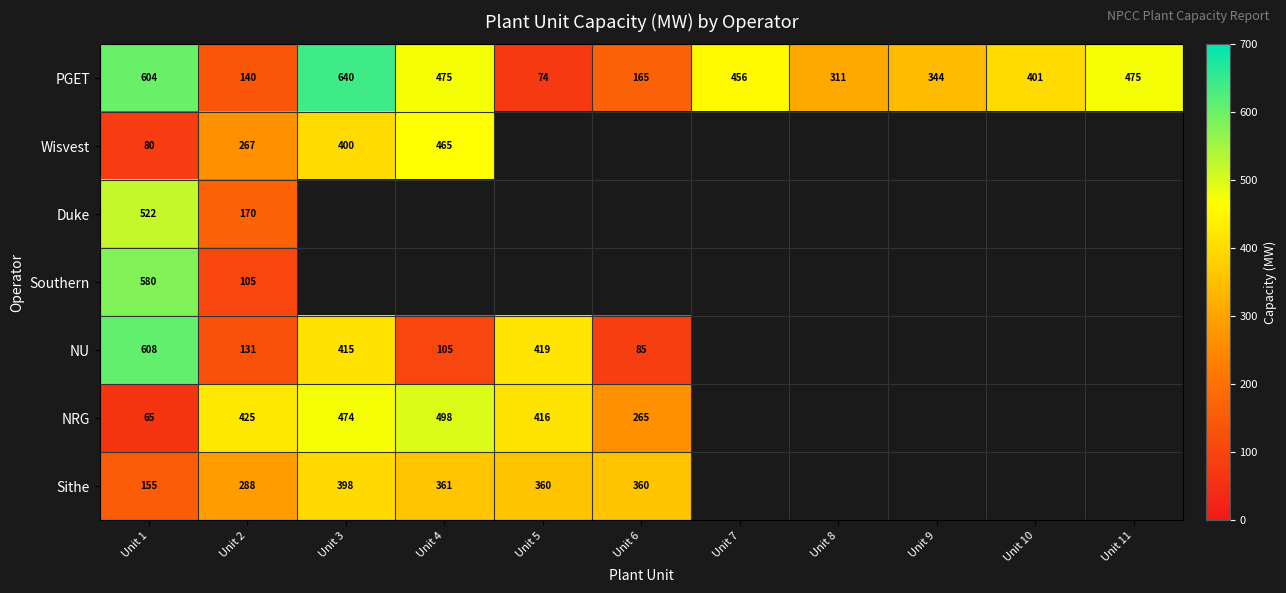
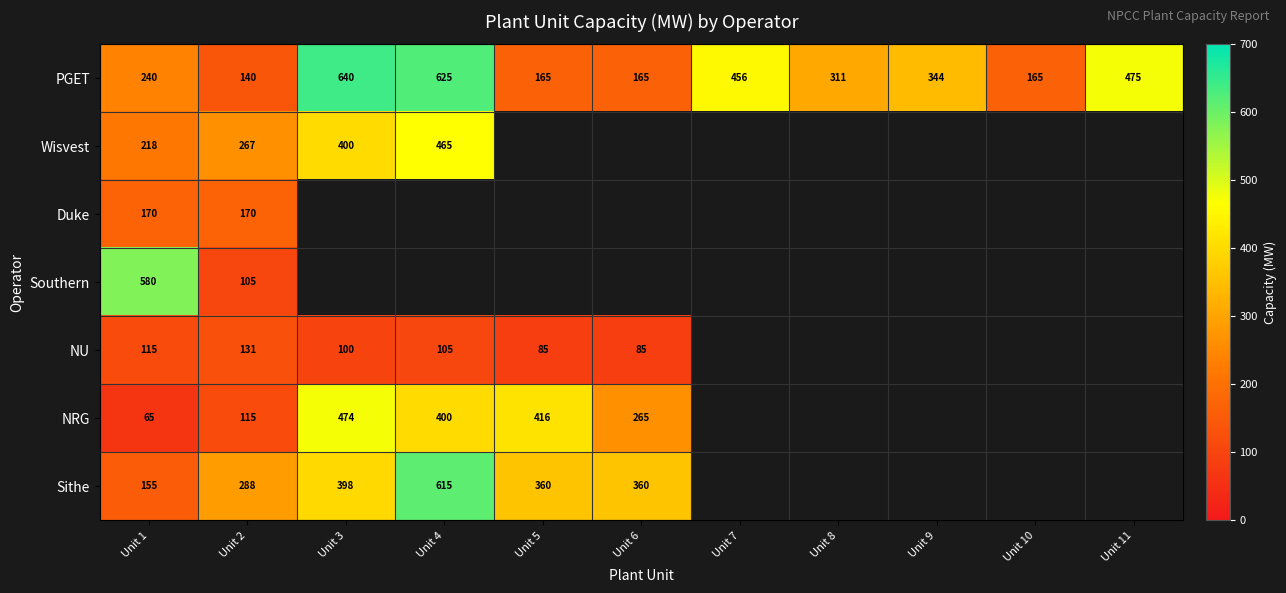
PGET, Unit 1: 604 -> 240
PGET, Unit 4: 475 -> 625
PGET, Unit 5: 74 -> 165
PGET, Unit 10: 401 -> 165
Wisvest, Unit 1: 80 -> 218
Duke, Unit 1: 522 -> 170
NU, Unit 1: 608 -> 115
NU, Unit 3: 415 -> 100
NU, Unit 5: 419 -> 85
NRG, Unit 2: 425 -> 115
NRG, Unit 4: 498 -> 400
Sithe, Unit 4: 361 -> 615
